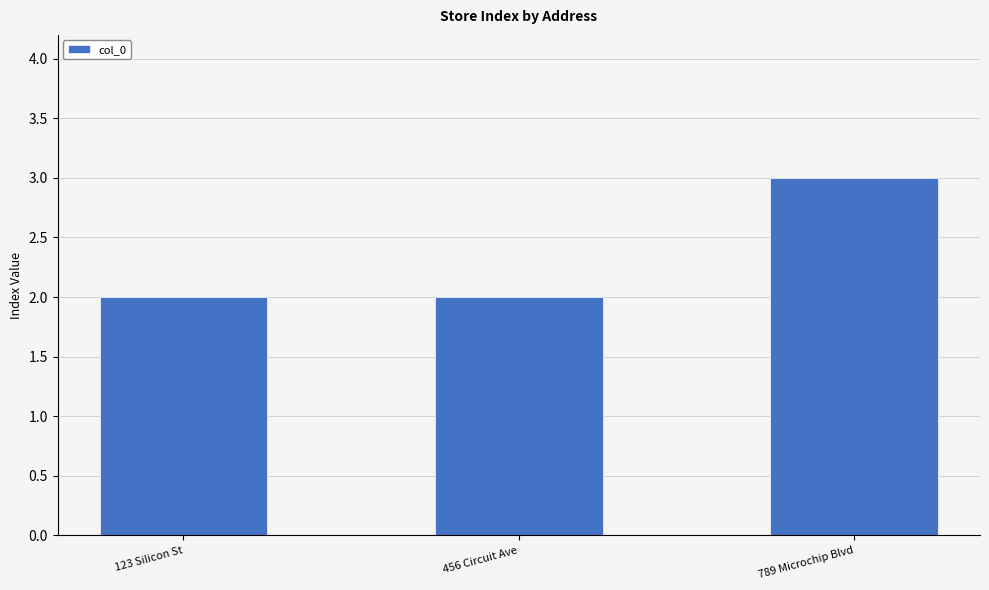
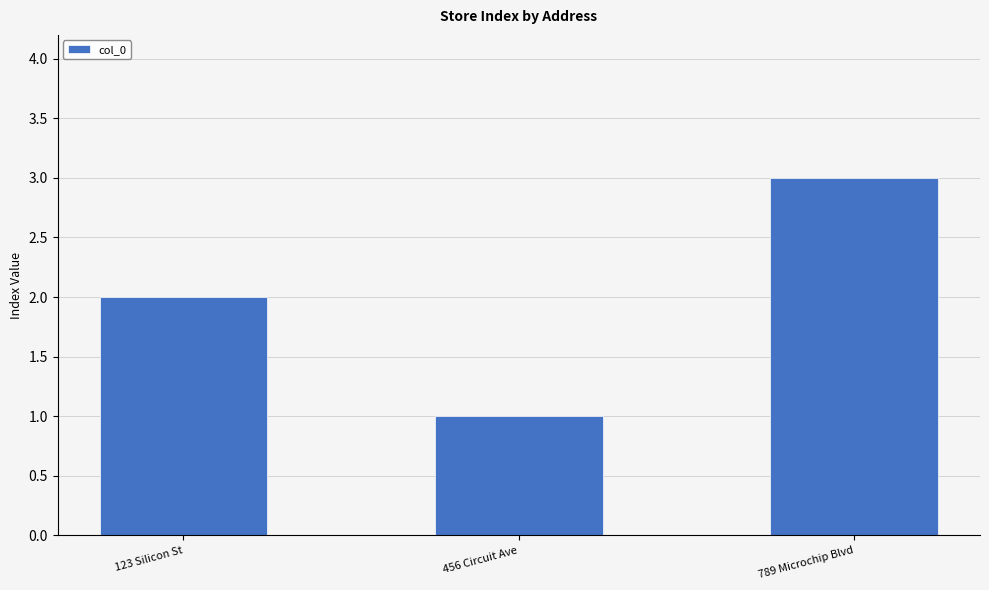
456 Circuit Ave: 2 -> 1
